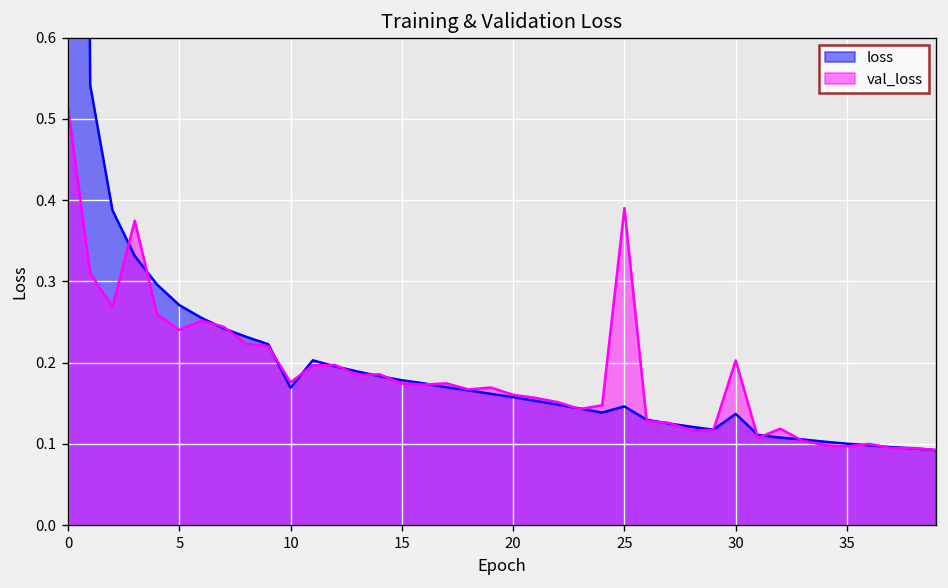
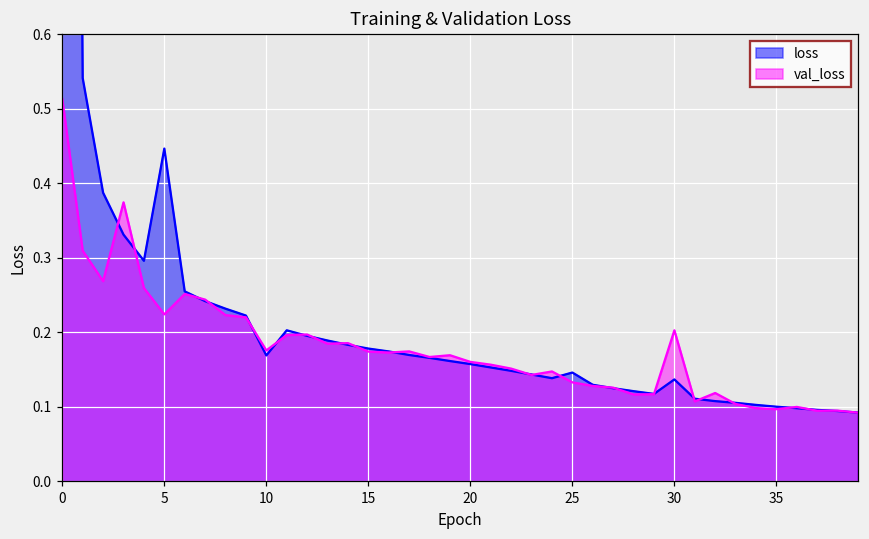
loss, 5: 0.27 -> 0.45
val_loss, 5: 0.24 -> 0.22
val_loss, 25: 0.39 -> 0.13
